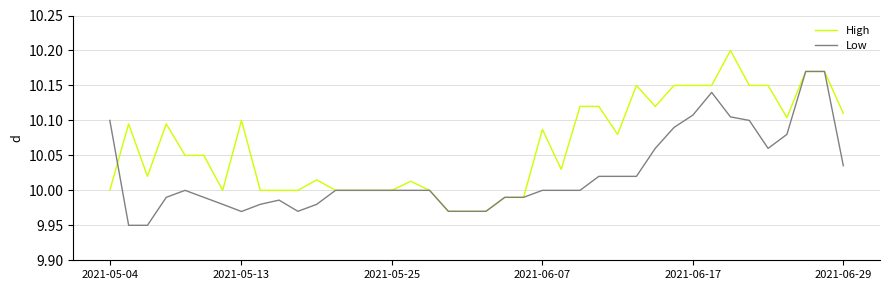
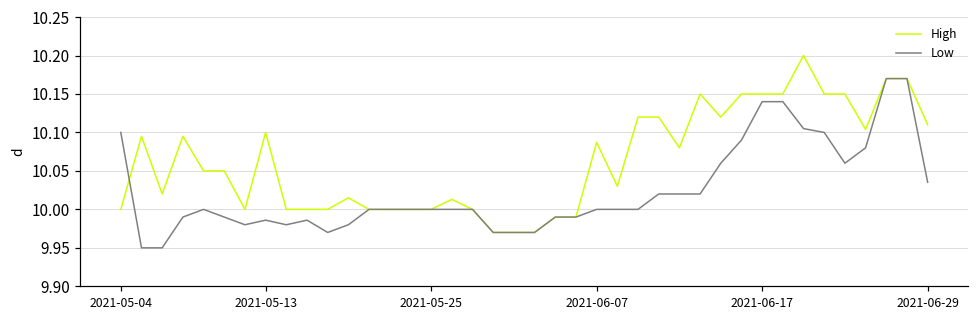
Low, 2021-05-13: 9.97 -> 9.99
Low, 2021-06-17: 10.11 -> 10.14
